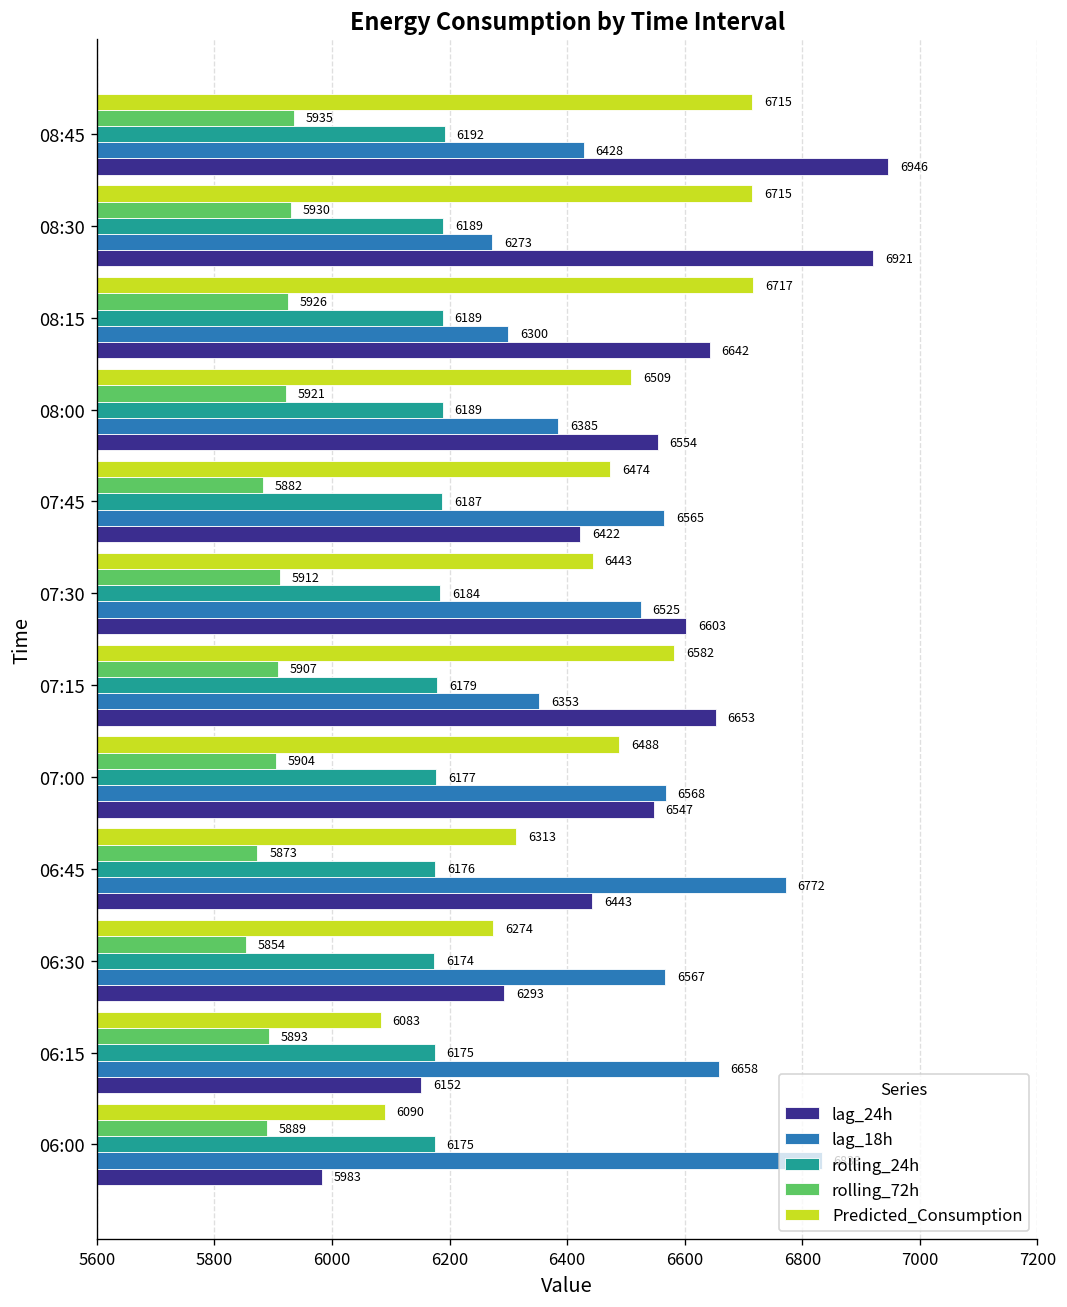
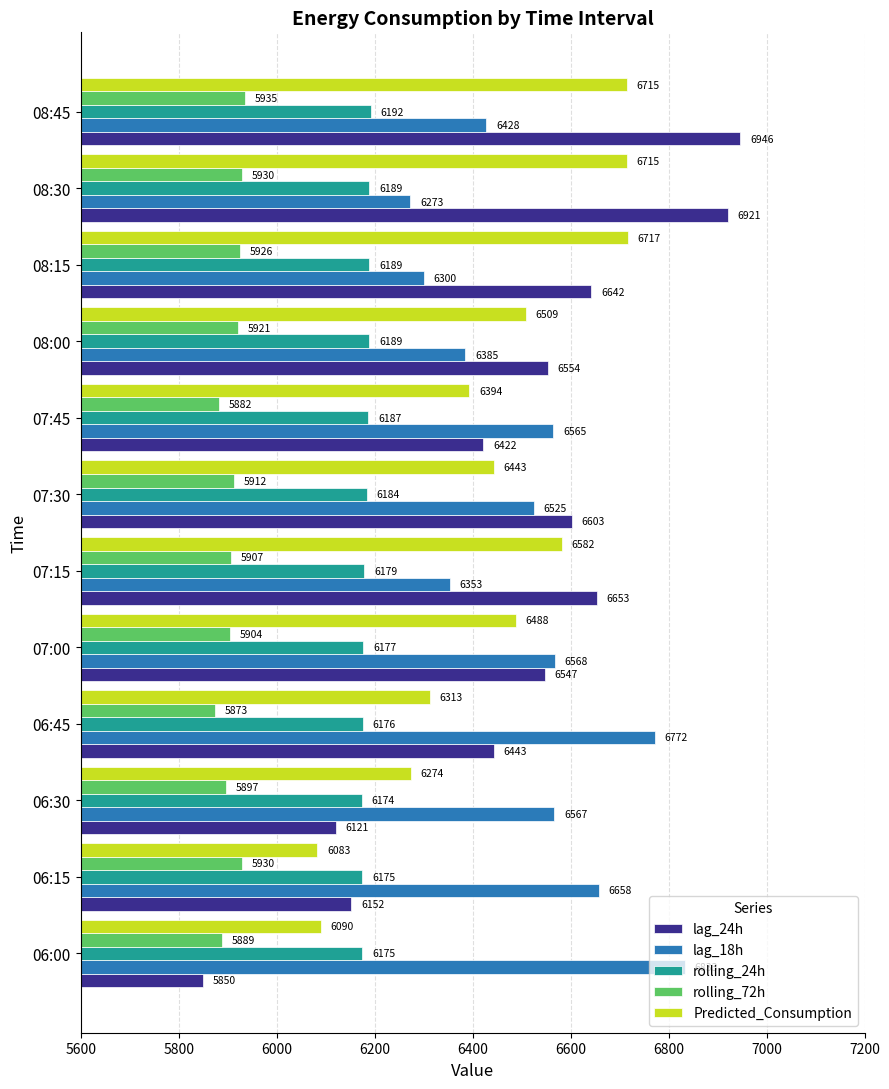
Predicted_Consumption, 07:45: 6474 -> 6394
rolling_72h, 06:30: 5854 -> 5897
lag_24h, 06:30: 6293 -> 6121
rolling_72h, 06:15: 5893 -> 5930
lag_24h, 06:00: 5983 -> 5850
